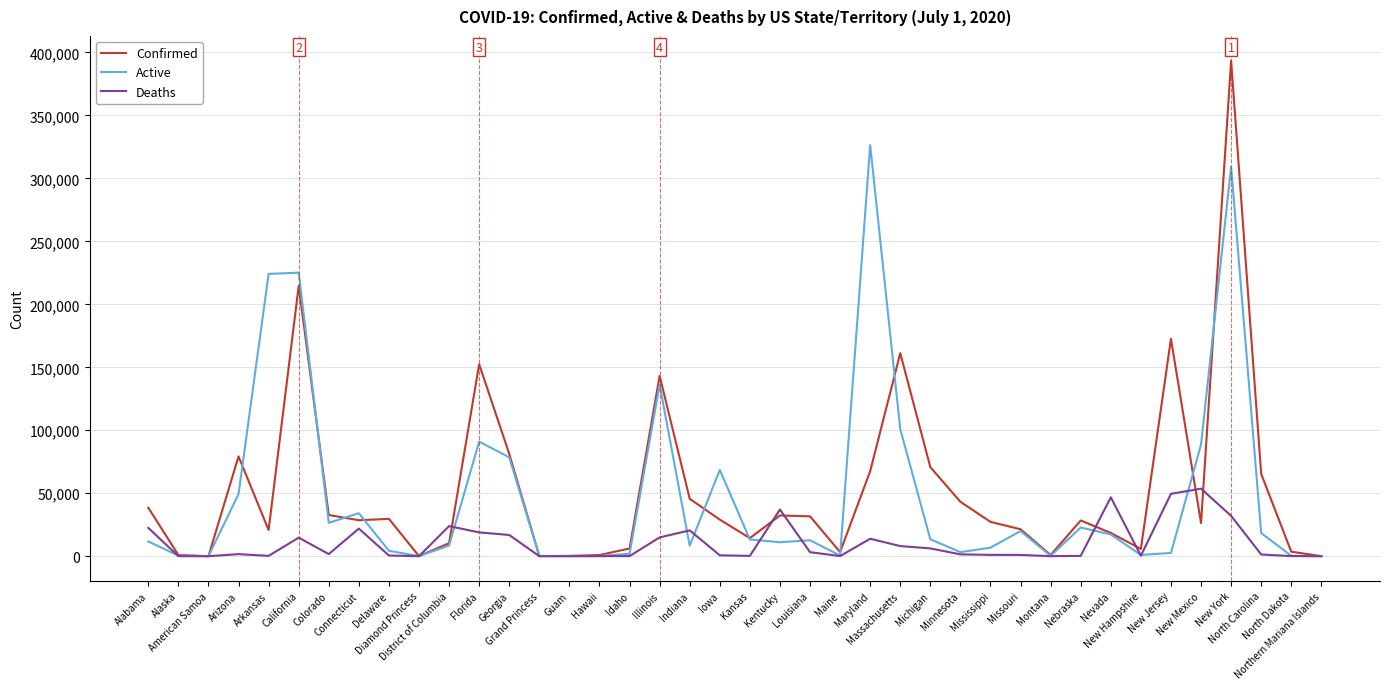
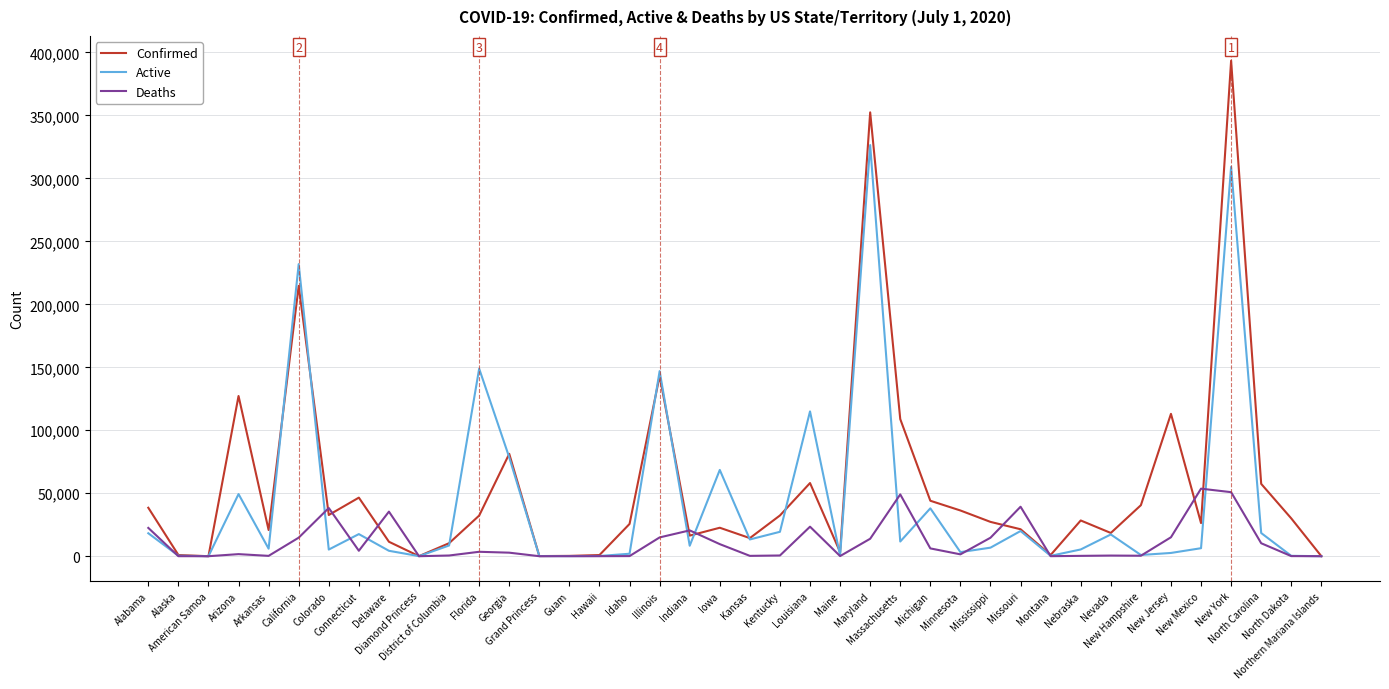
Active, Alabama: 12,000 -> 18,000
Confirmed, Arizona: 79,000 -> 127,000
Active, Arkansas: 224,000 -> 6,000
Active, California: 225,000 -> 232,000
Active, Colorado: 27,000 -> 5,000
Deaths, Colorado: 2,000 -> 38,000
Confirmed, Connecticut: 29,000 -> 47,000
Active, Connecticut: 34,000 -> 18,000
Deaths, Connecticut: 22,000 -> 4,000
Confirmed, Delaware: 30,000 -> 11,000
Deaths, Delaware: 1,000 -> 35,000
Deaths, District of Columbia: 24,000 -> 1,000
Confirmed, Florida: 152,000 -> 32,000
Active, Florida: 91,000 -> 149,000
Deaths, Florida: 19,000 -> 4,000
Deaths, Georgia: 17,000 -> 3,000
Confirmed, Idaho: 6,000 -> 26,000
Active, Illinois: 136,000 -> 147,000
Confirmed, Indiana: 46,000 -> 16,000
Confirmed, Iowa: 29,000 -> 23,000
Deaths, Iowa: 1,000 -> 10,000
Active, Kentucky: 11,000 -> 19,000
Deaths, Kentucky: 37,000 -> 1,000
Confirmed, Louisiana: 32,000 -> 58,000
Active, Louisiana: 13,000 -> 115,000
Deaths, Louisiana: 3,000 -> 23,000
Confirmed, Maryland: 68,000 -> 352,000
Confirmed, Massachusetts: 161,000 -> 109,000
Active, Massachusetts: 101,000 -> 12,000
Deaths, Massachusetts: 8,000 -> 49,000
Confirmed, Michigan: 71,000 -> 44,000
Active, Michigan: 13,000 -> 38,000
Confirmed, Minnesota: 43,000 -> 36,000
Deaths, Mississippi: 1,000 -> 15,000
Deaths, Missouri: 1,000 -> 39,000
Active, Nebraska: 23,000 -> 5,000
Deaths, Nevada: 47,000 -> 1,000
Confirmed, New Hampshire: 6,000 -> 41,000
Confirmed, New Jersey: 173,000 -> 113,000
Deaths, New Jersey: 50,000 -> 15,000
Active, New Mexico: 89,000 -> 6,000
Deaths, New York: 32,000 -> 51,000
Confirmed, North Carolina: 65,000 -> 57,000
Deaths, North Carolina: 1,000 -> 10,000
Confirmed, North Dakota: 4,000 -> 30,000
